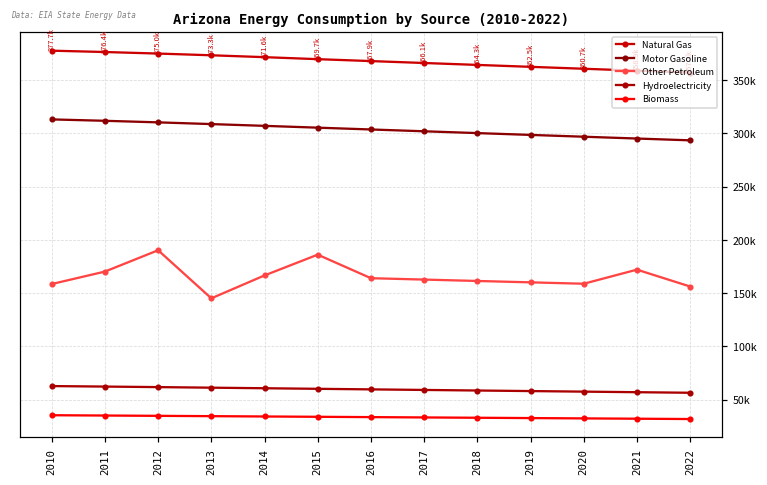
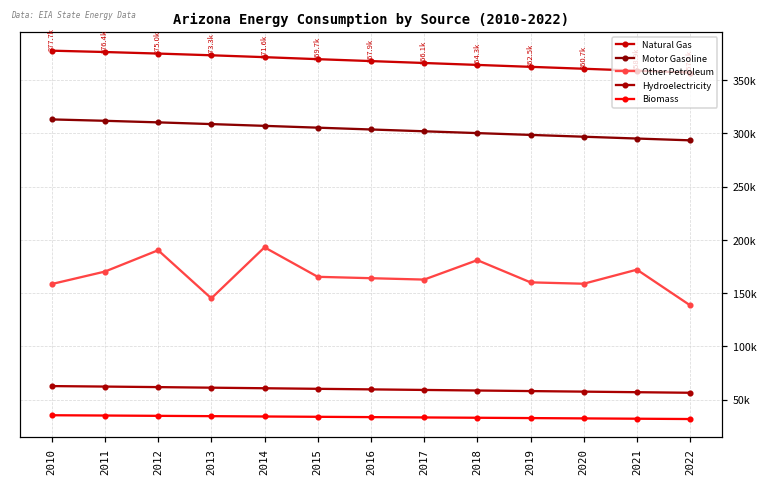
Other Petroleum, 2014: 170000 -> 190000
Other Petroleum, 2015: 190000 -> 170000
Other Petroleum, 2018: 160000 -> 180000
Other Petroleum, 2022: 160000 -> 140000
